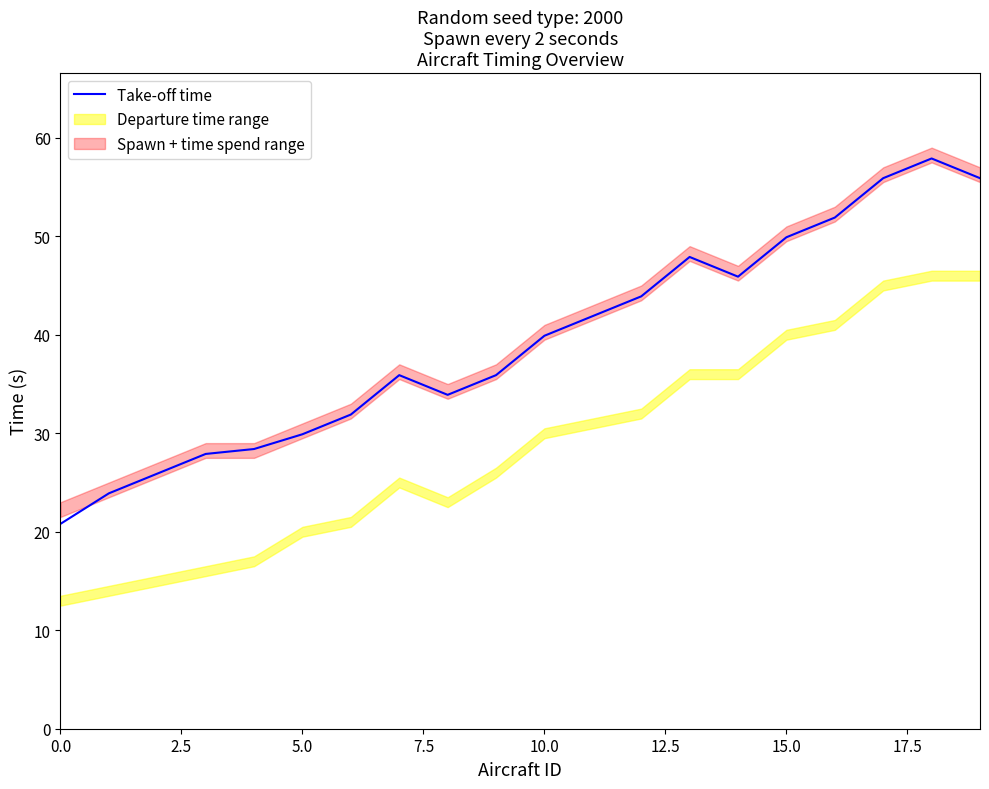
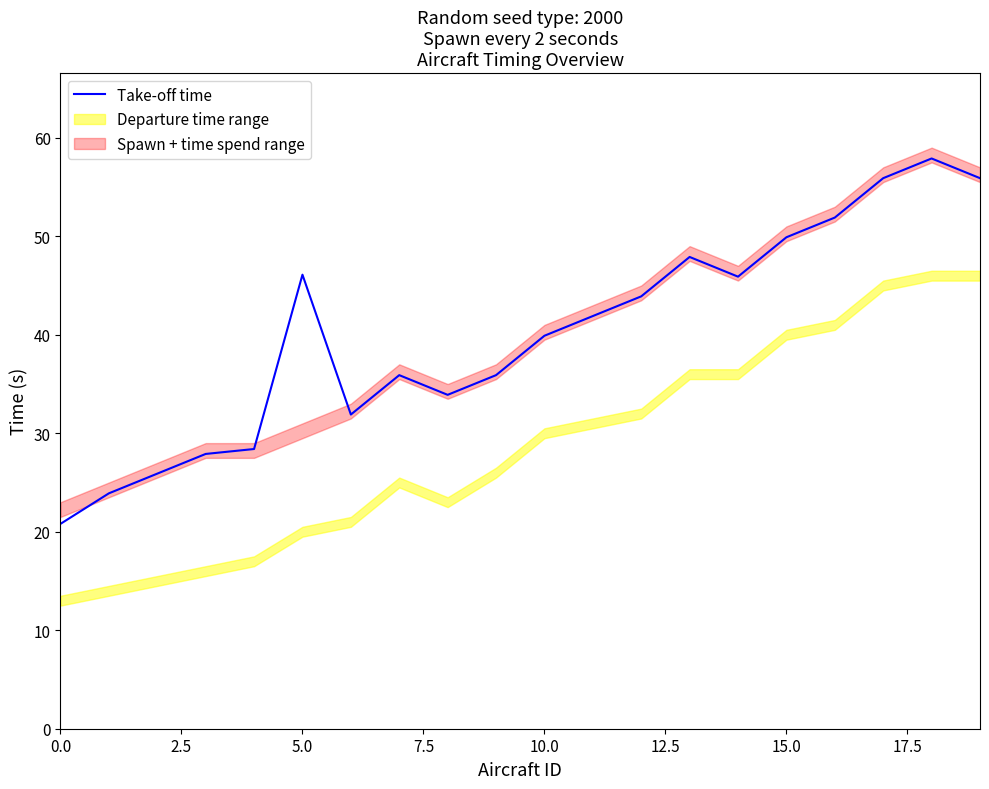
Take-off time, 5.0: 30 -> 46
